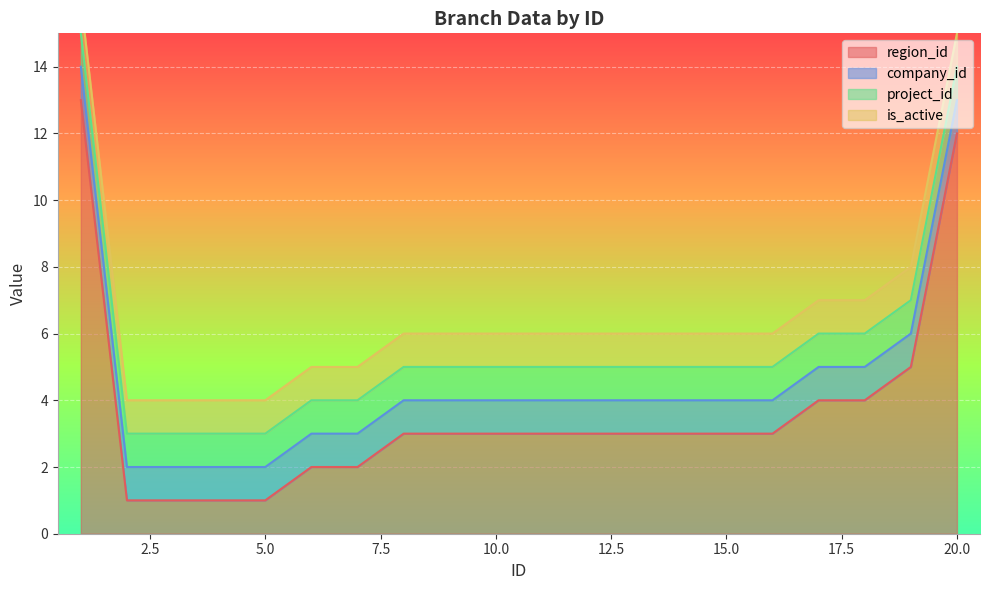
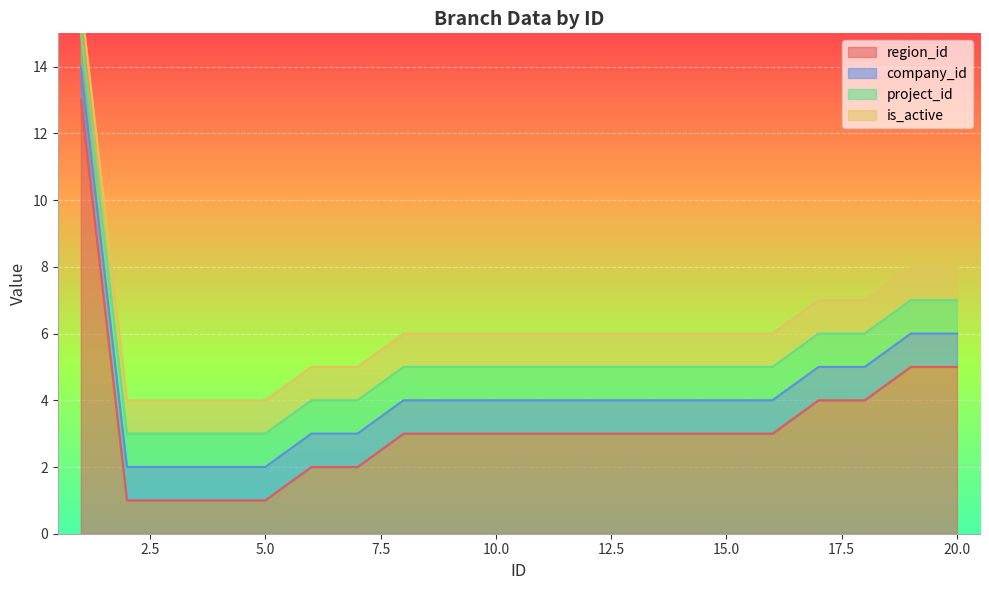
region_id, 20.0: 12 -> 5
